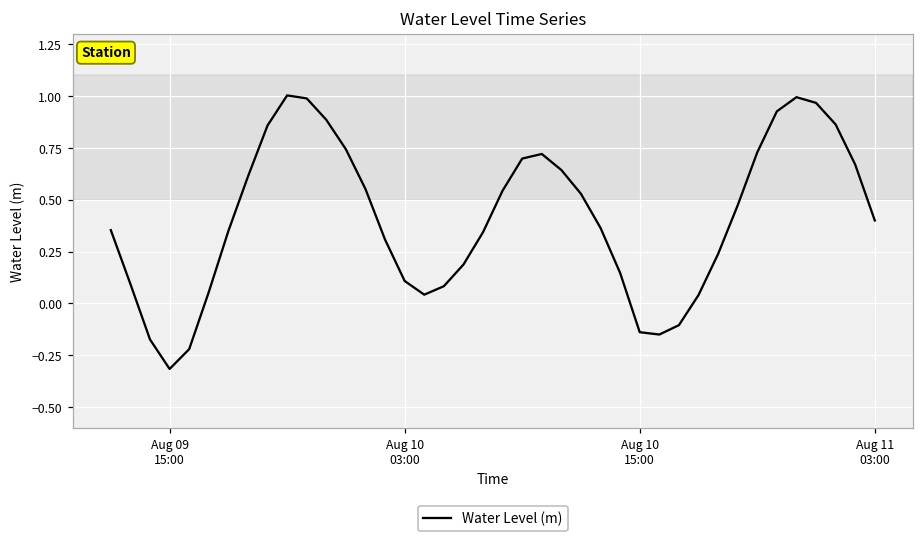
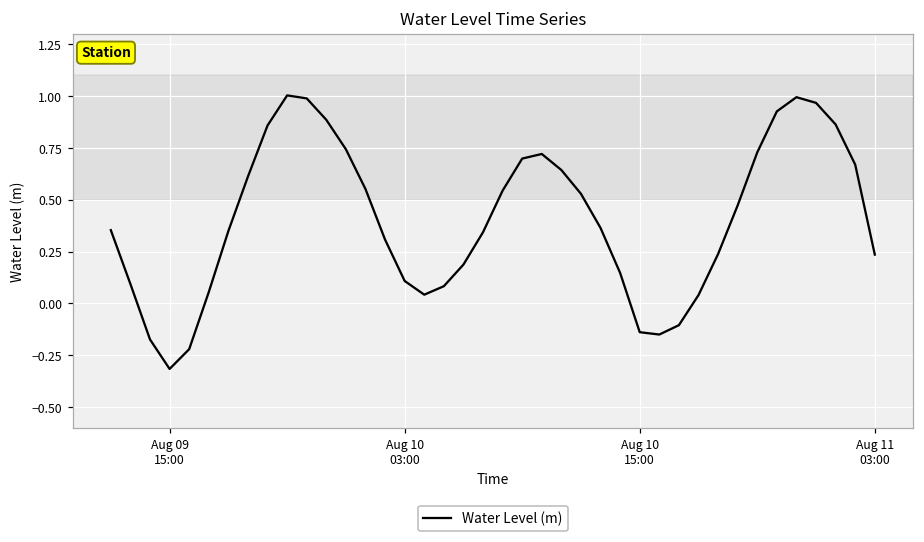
Aug 11 03:00: 0.40 -> 0.24
